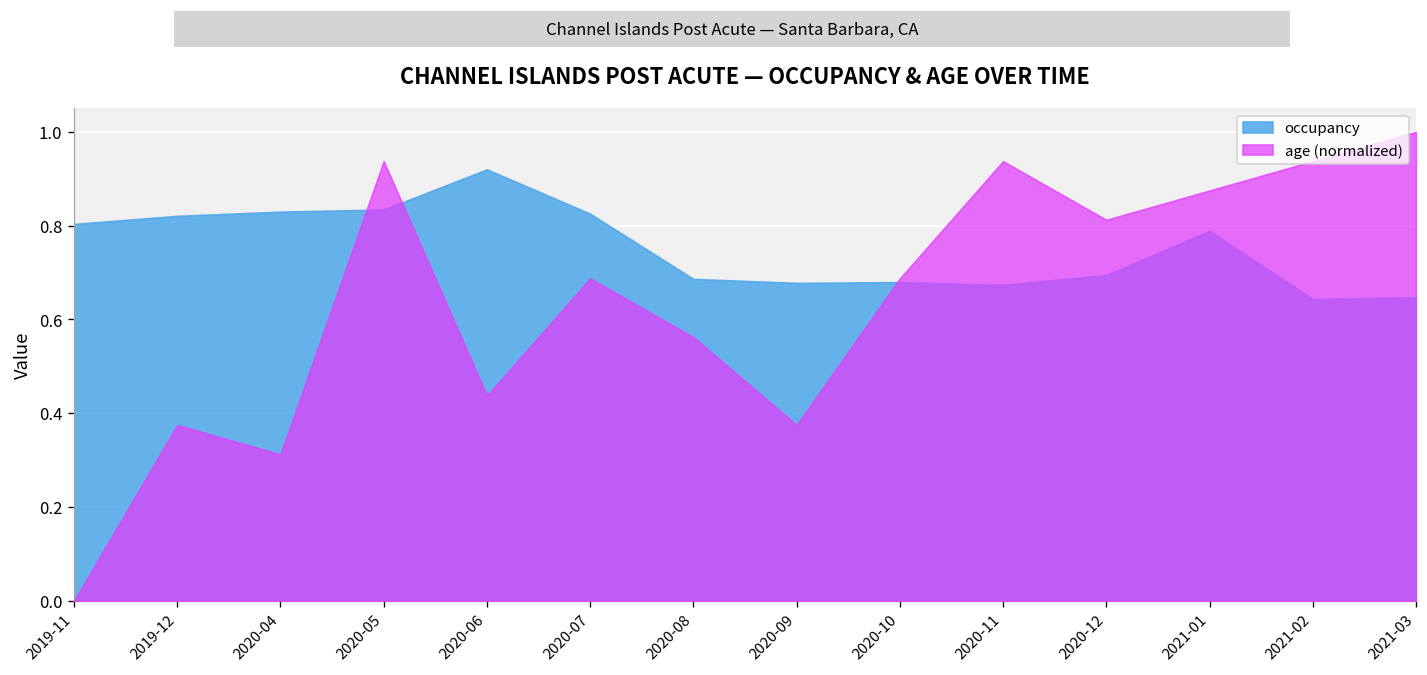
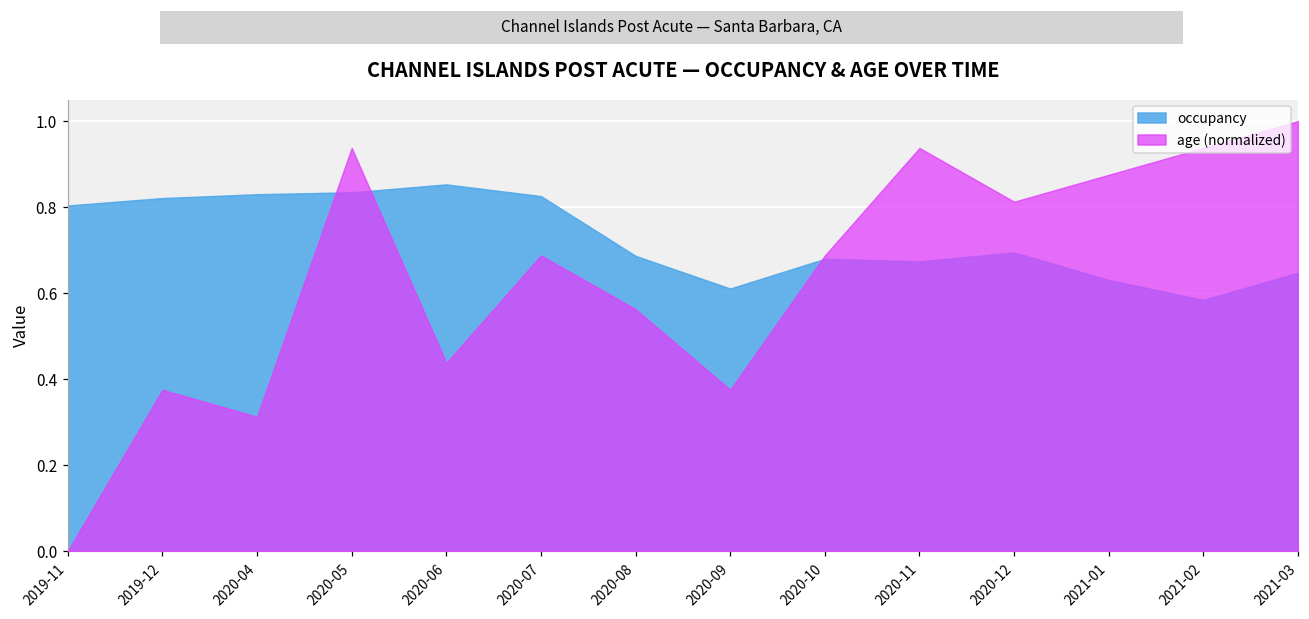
occupancy, 2020-06: 0.92 -> 0.85
occupancy, 2020-09: 0.68 -> 0.61
occupancy, 2021-01: 0.79 -> 0.63
occupancy, 2021-02: 0.64 -> 0.58
